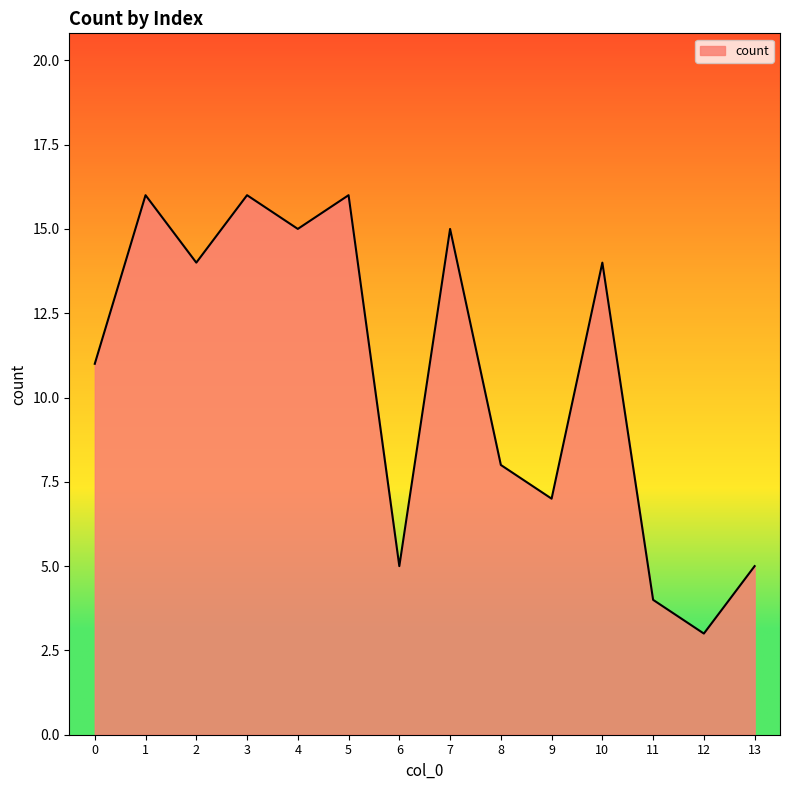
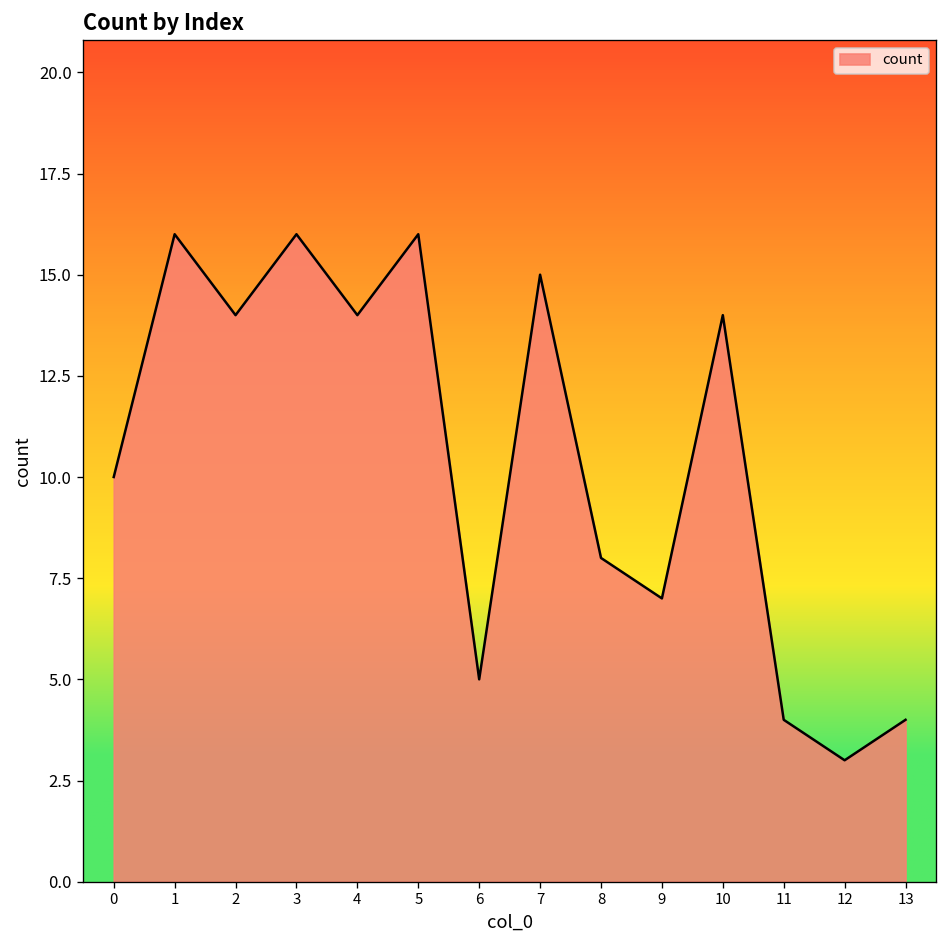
0: 11 -> 10
4: 15 -> 14
13: 5 -> 4
